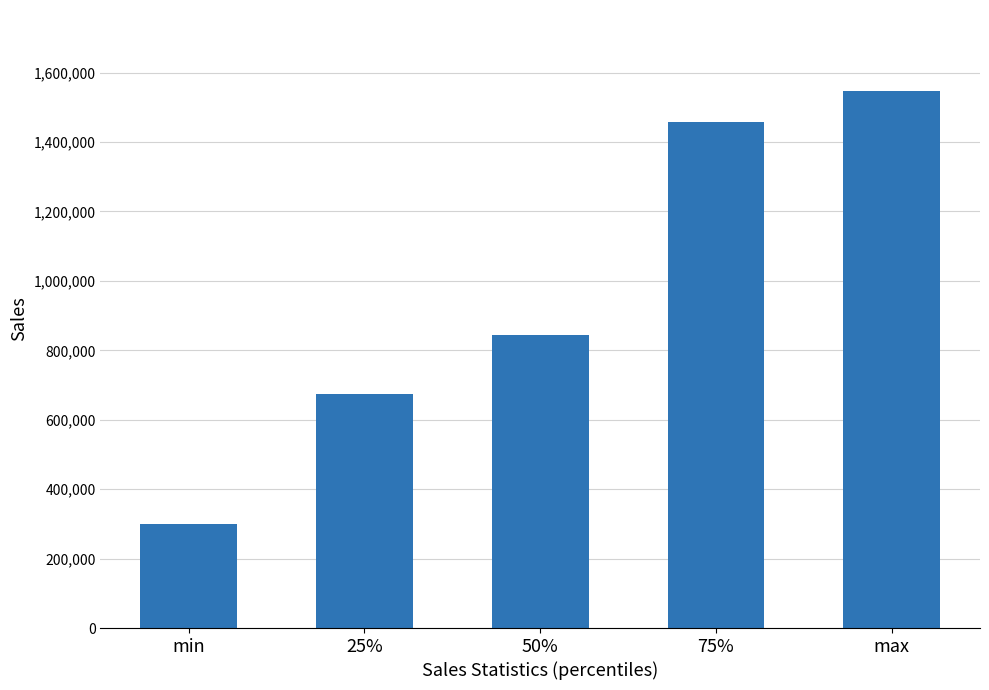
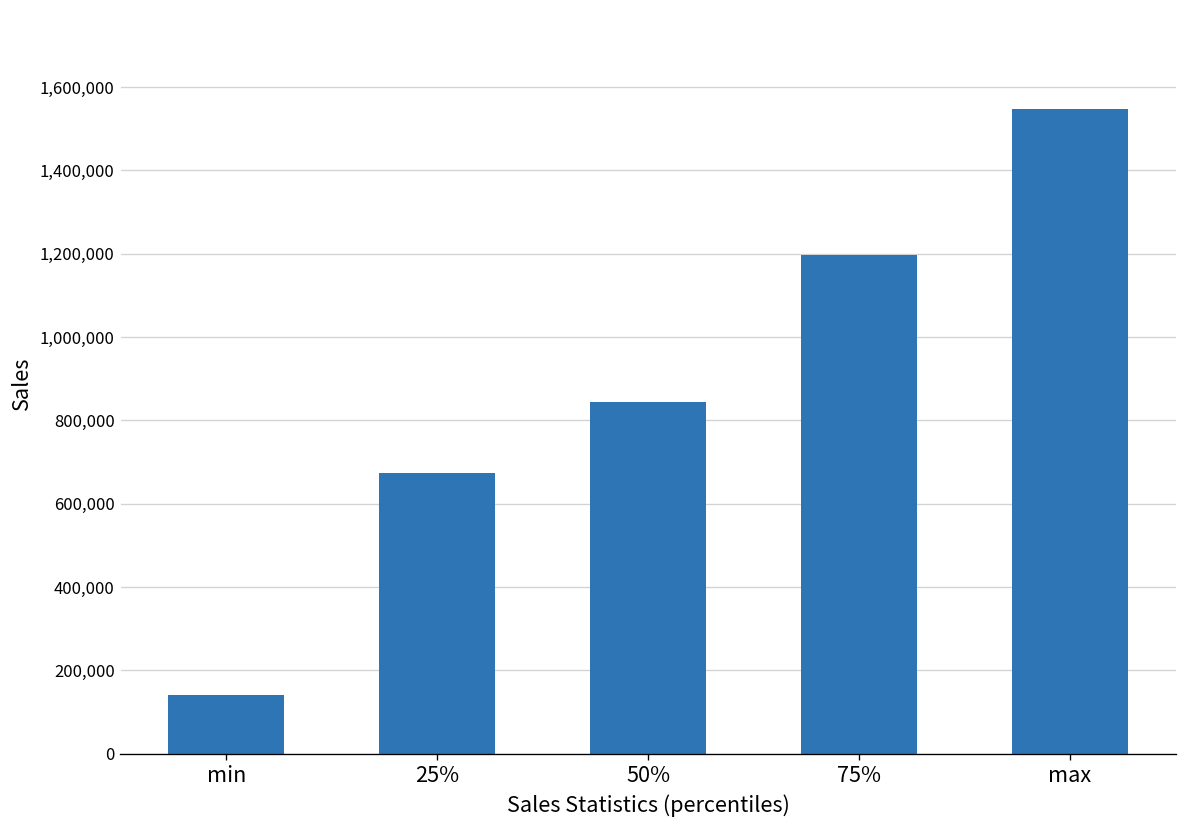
min: 300,000 -> 140,000
75%: 1,460,000 -> 1,200,000
